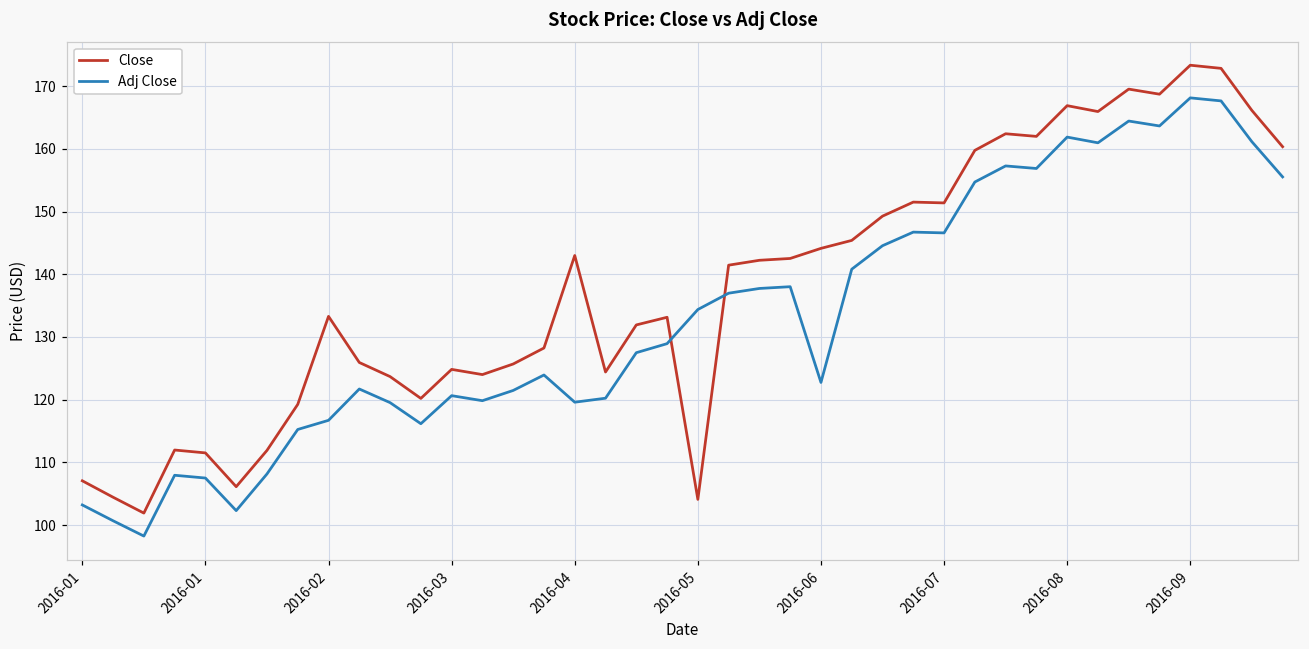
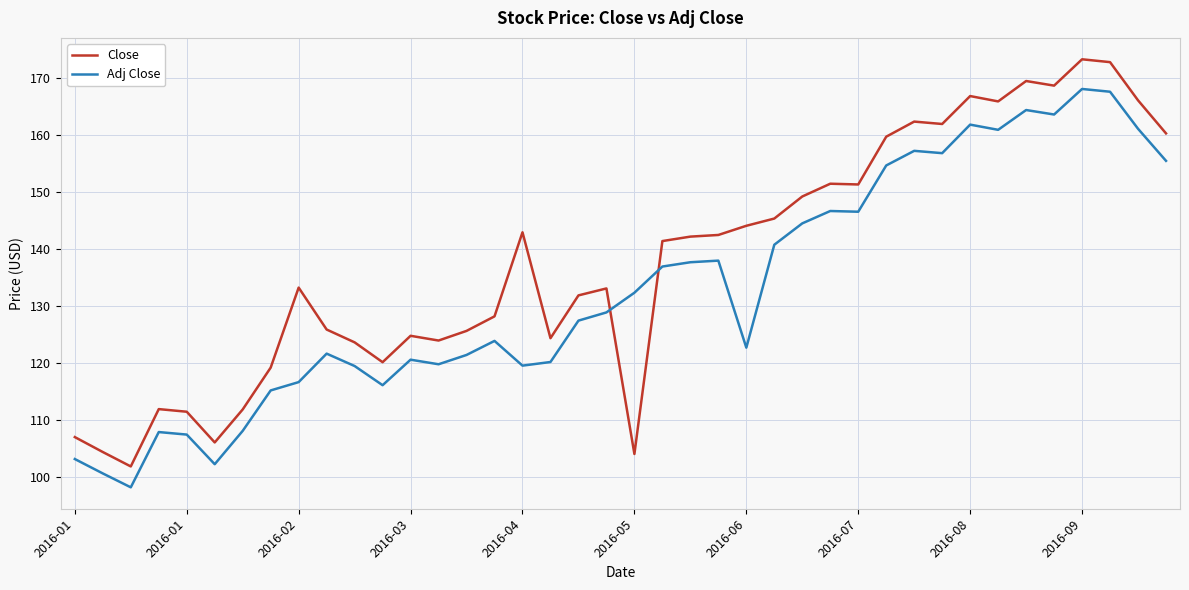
Adj Close, 2016-05: 134 -> 132
